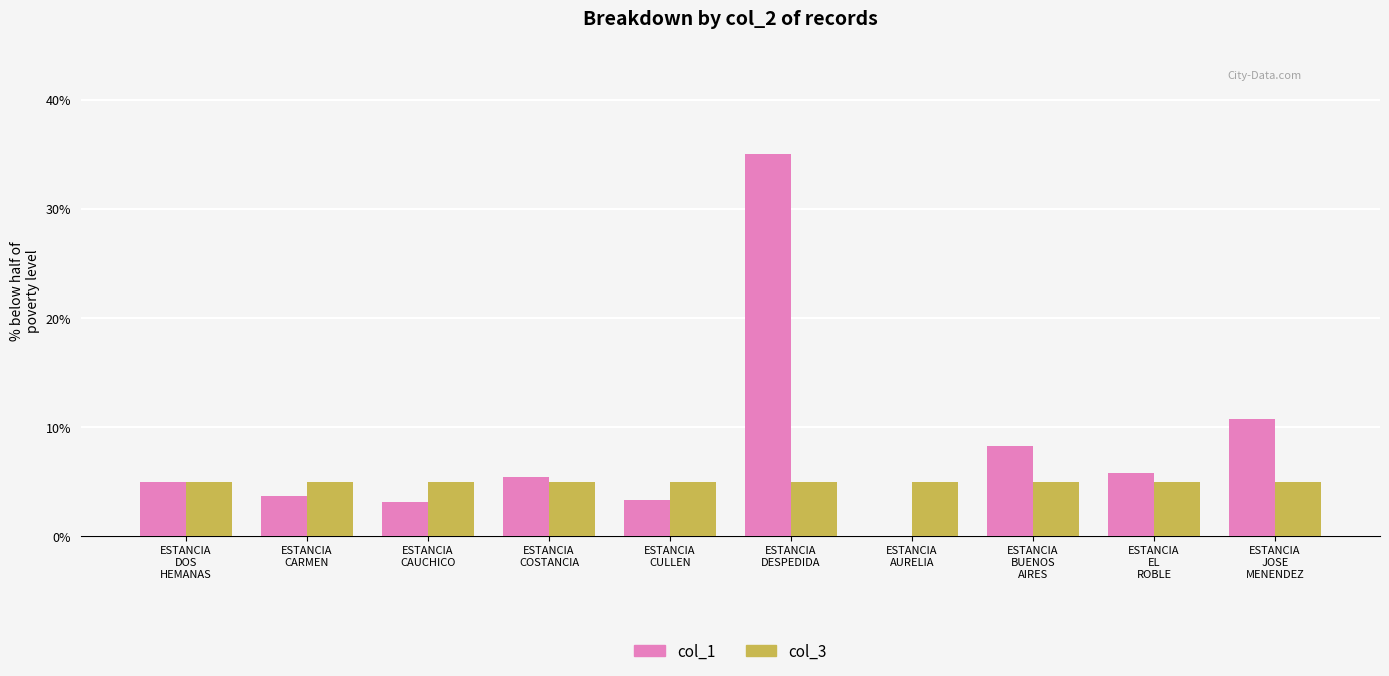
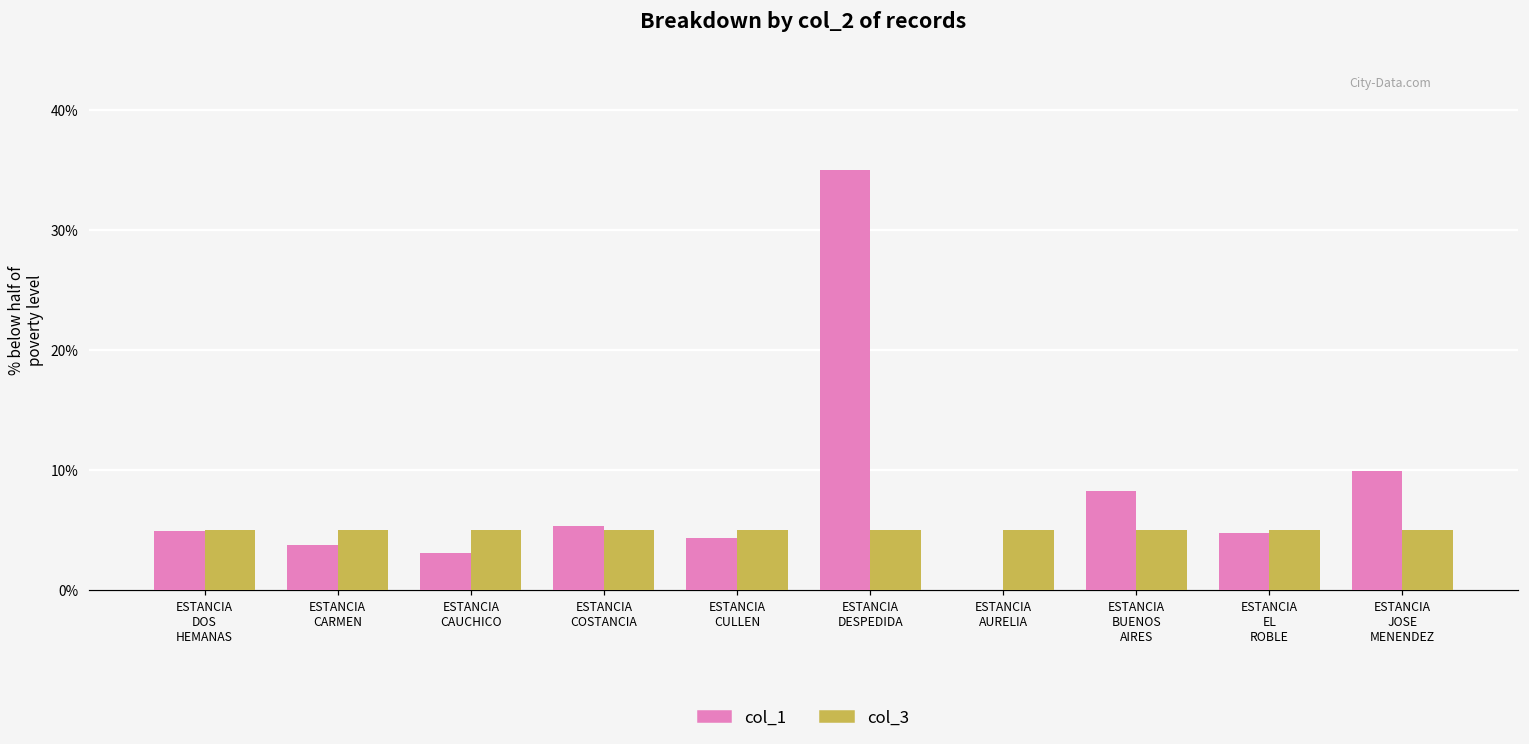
col_1, ESTANCIA CULLEN: 3.3% -> 4.3%
col_1, ESTANCIA EL ROBLE: 5.8% -> 4.8%
col_1, ESTANCIA JOSE MENENDEZ: 10.8% -> 9.9%
